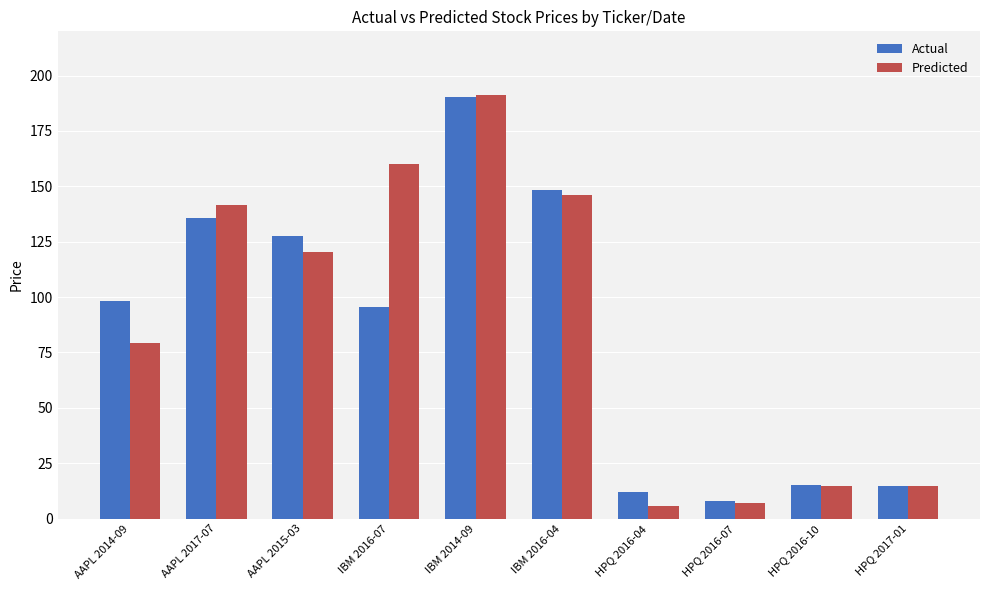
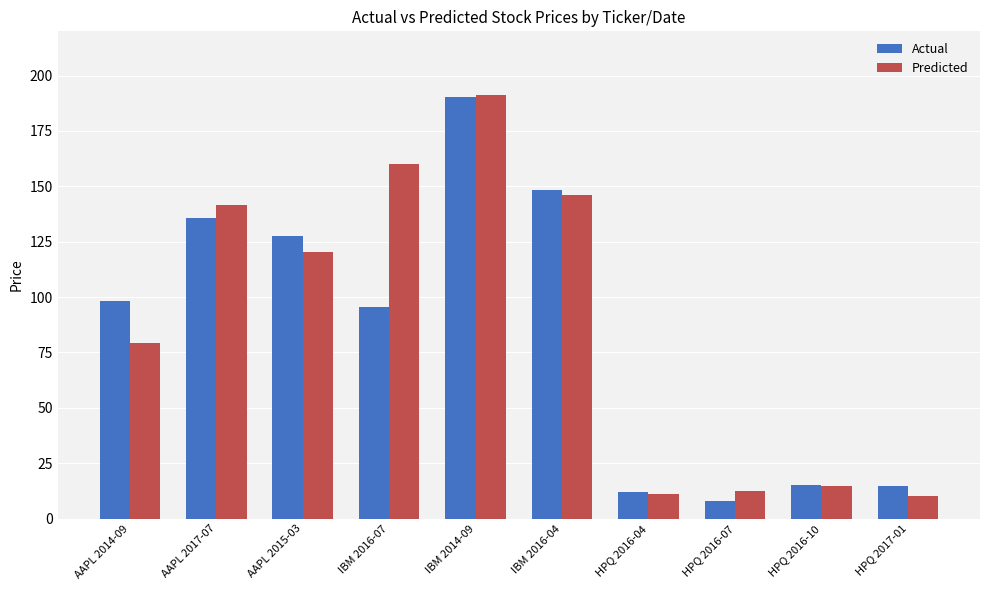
Predicted, HPQ 2016-04: 5 -> 11
Predicted, HPQ 2016-07: 7 -> 13
Predicted, HPQ 2017-01: 15 -> 10
